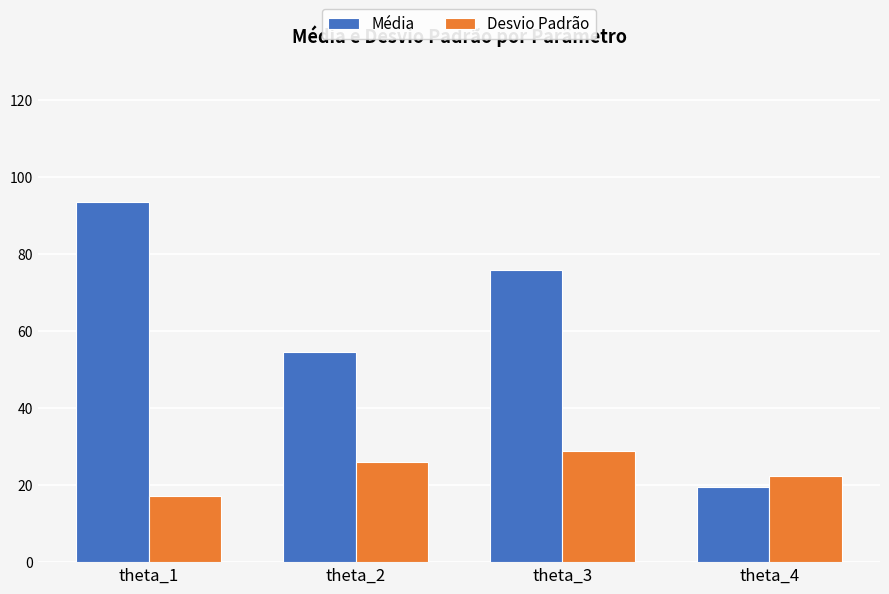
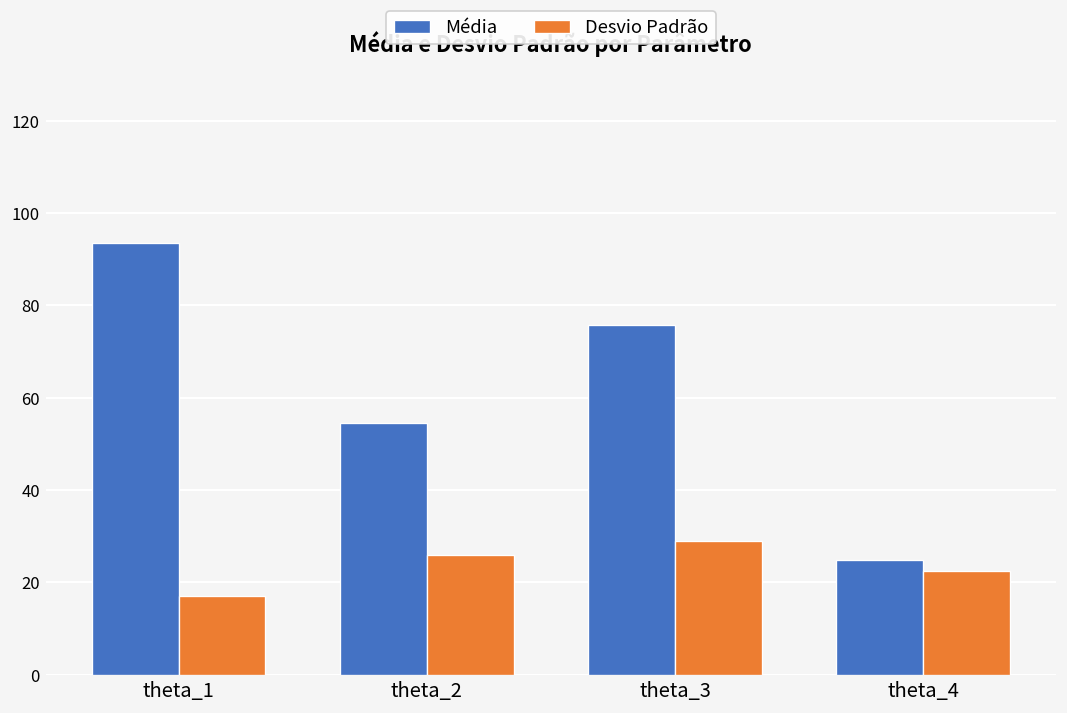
Média, theta_4: 19 -> 25
